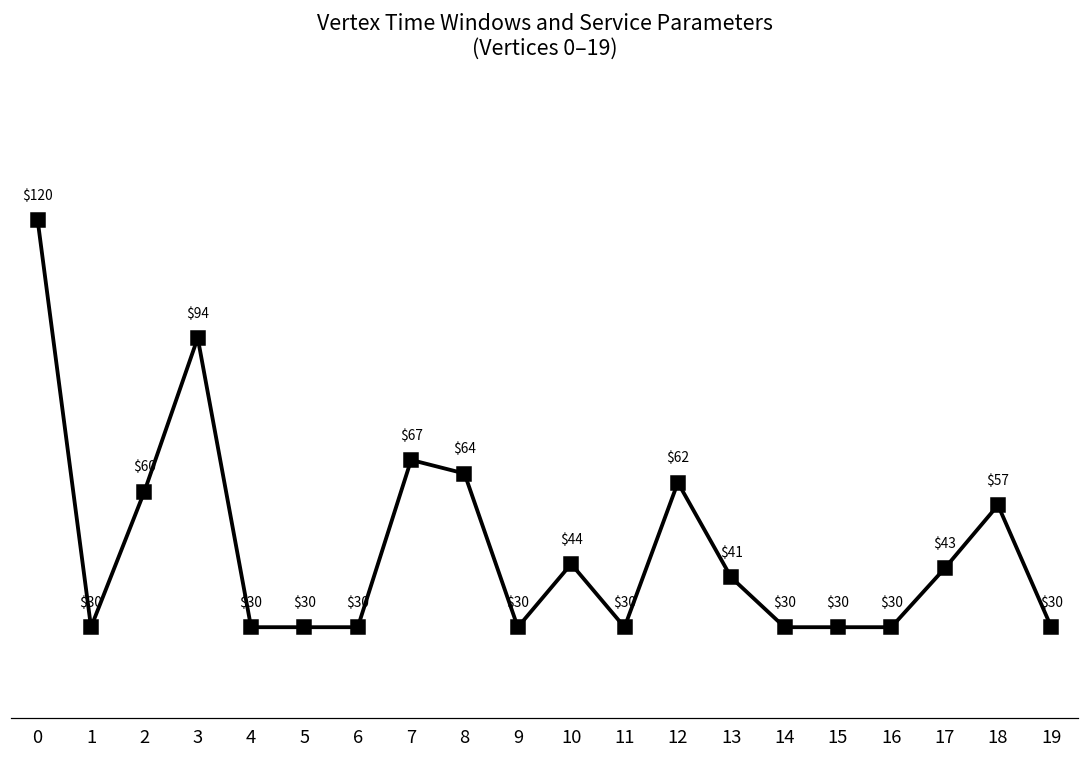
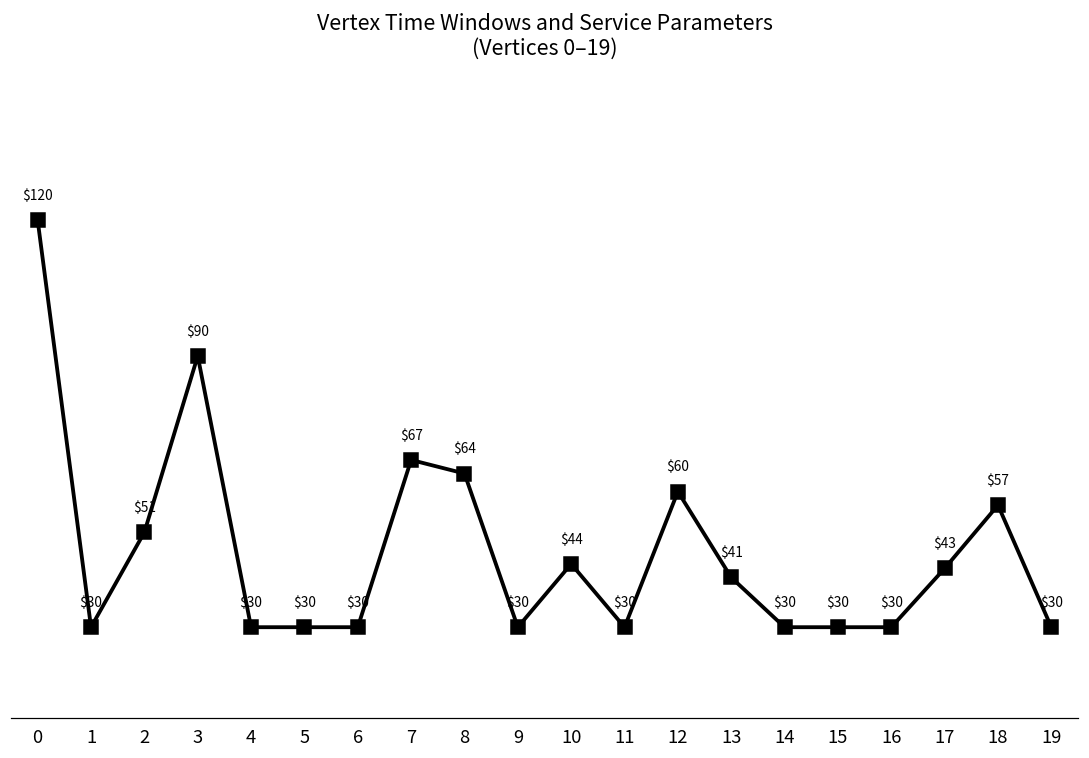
2: $60 -> $51
3: $94 -> $90
12: $62 -> $60
